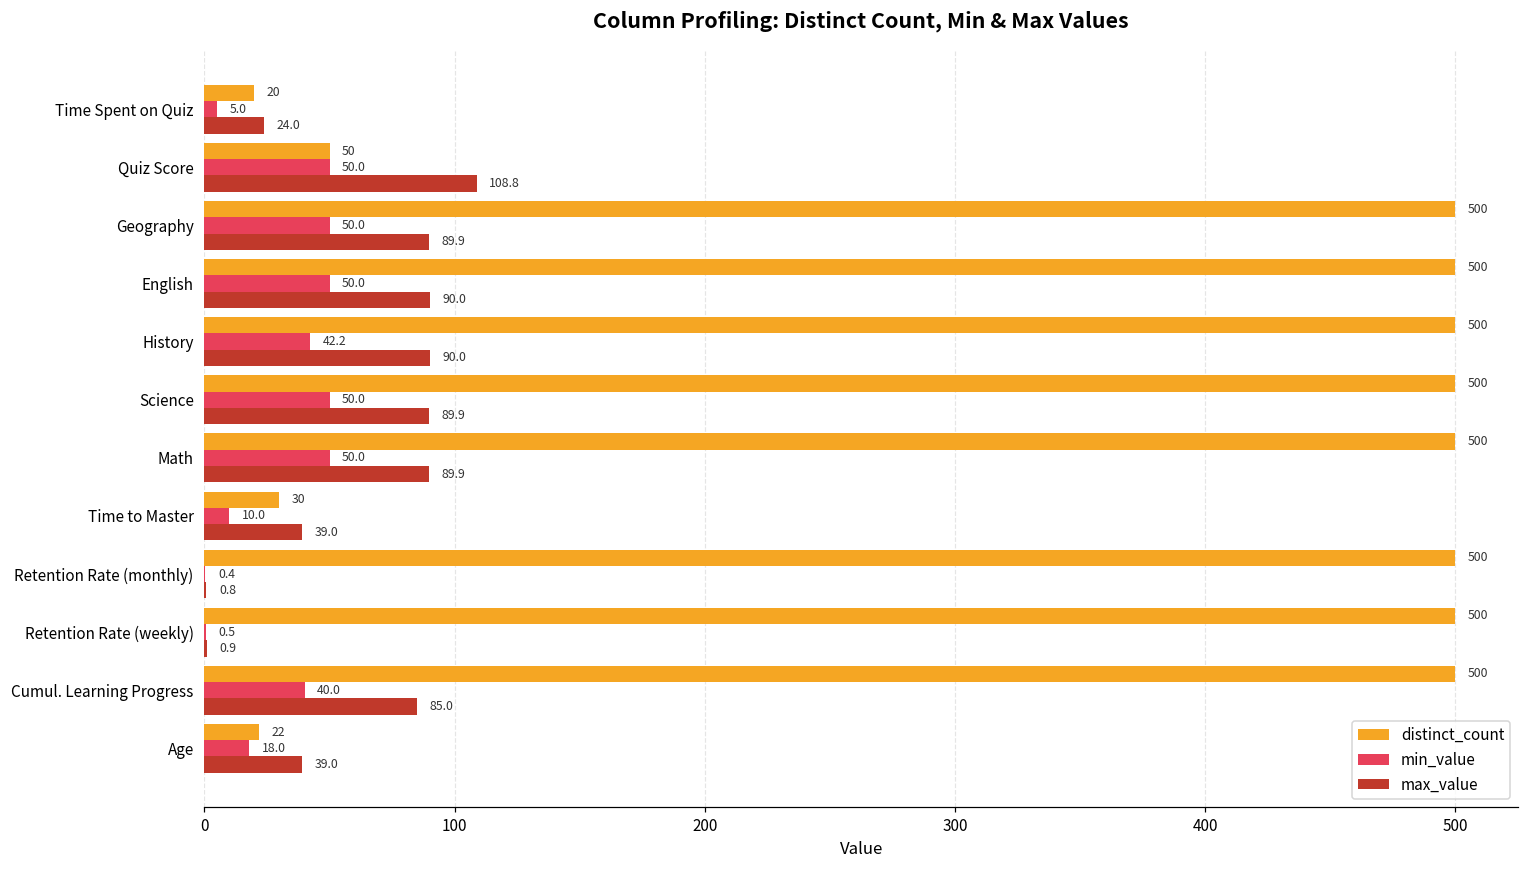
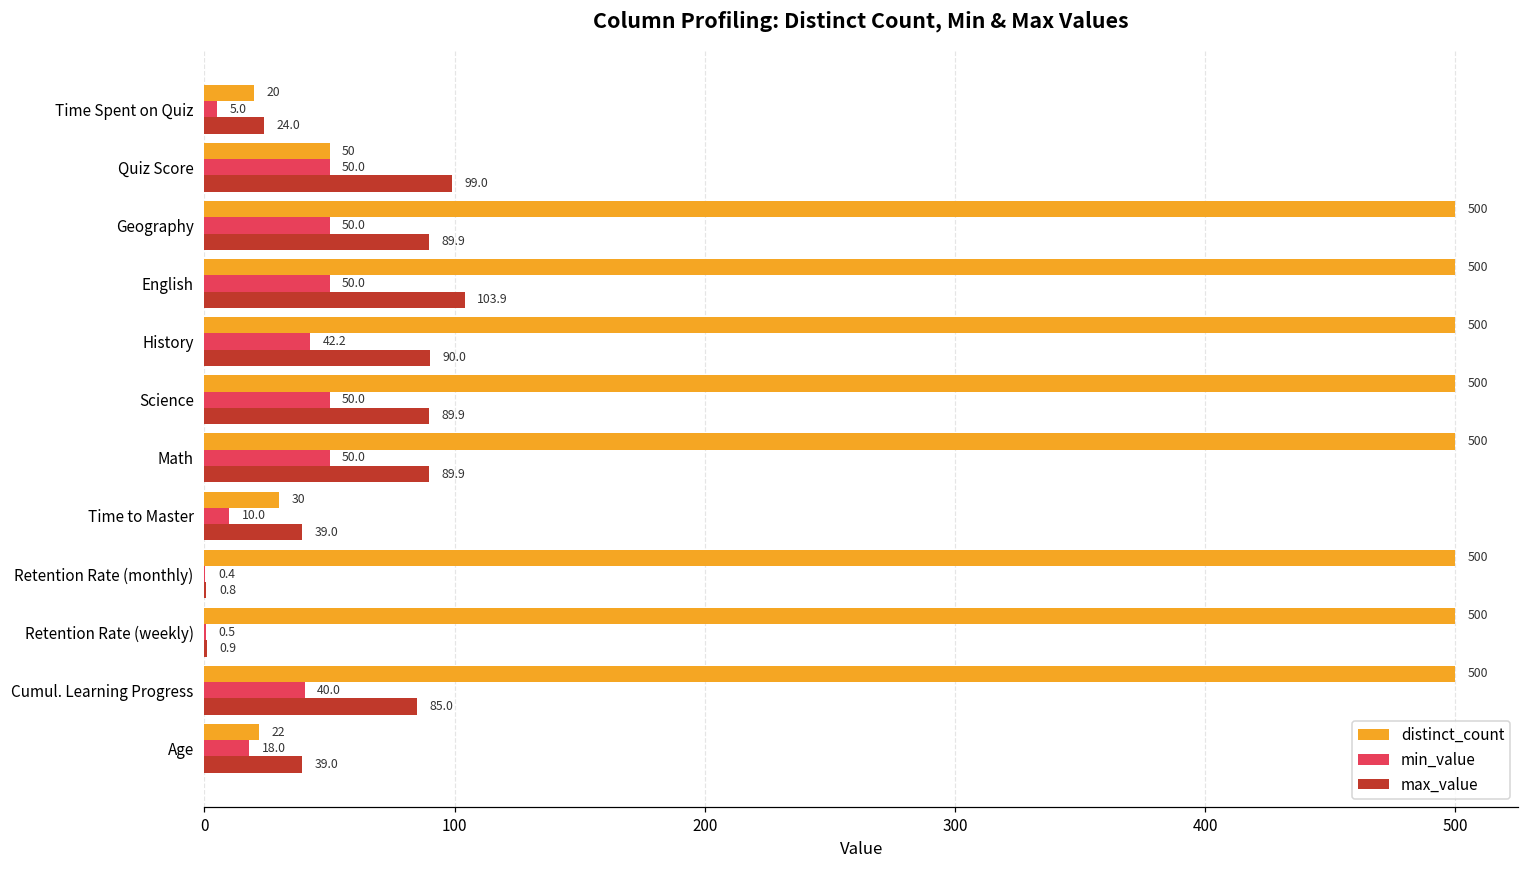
max_value, Quiz Score: 108.8 -> 99.0
max_value, English: 90.0 -> 103.9
